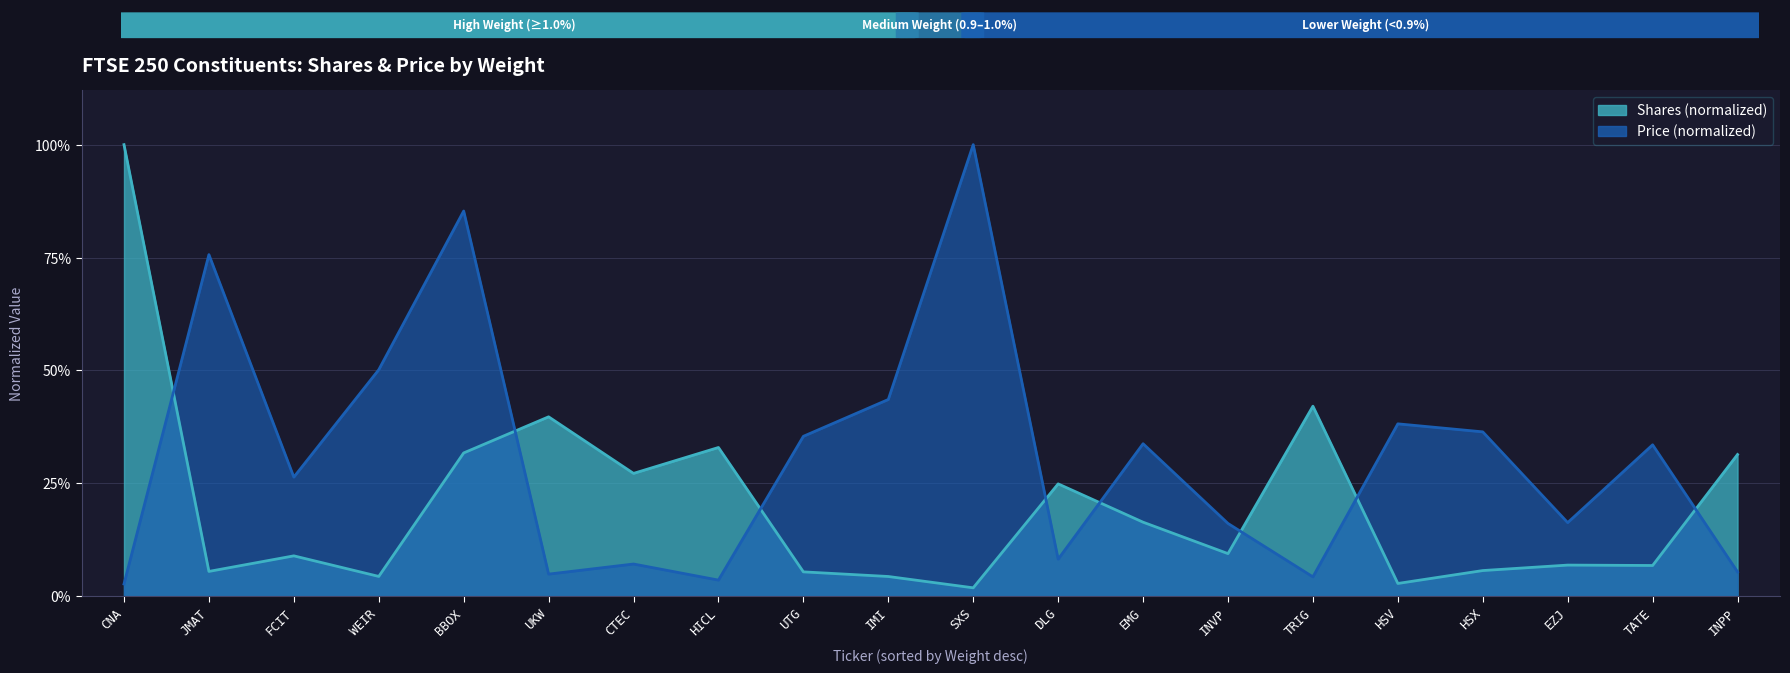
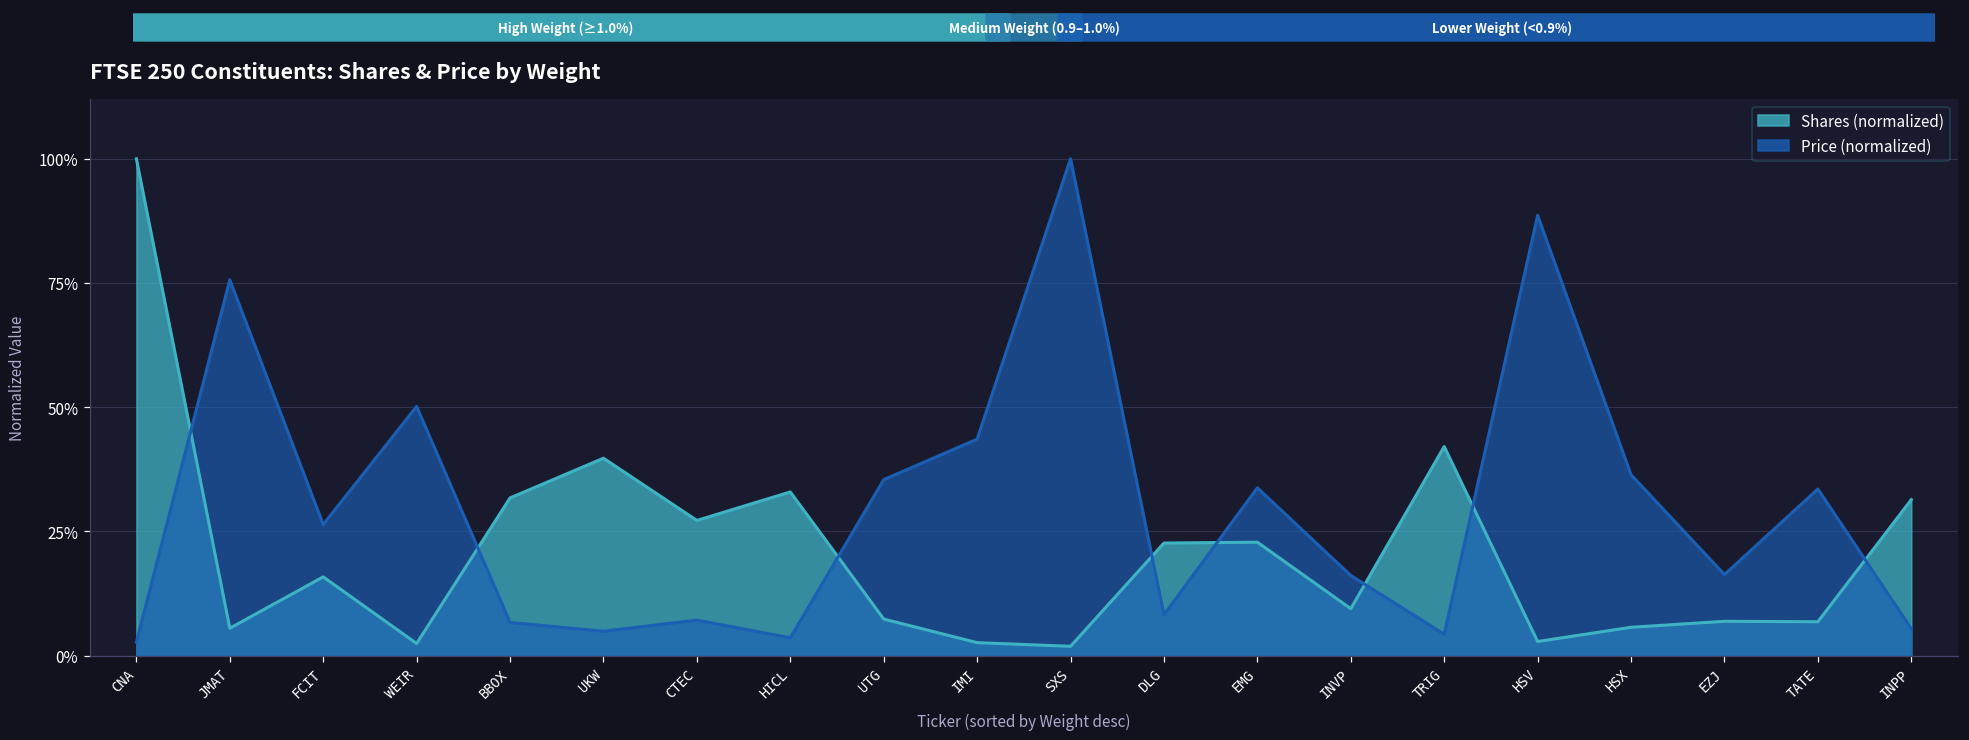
Shares (normalized), FCIT: 9% -> 16%
Shares (normalized), WEIR: 4% -> 2%
Price (normalized), BBOX: 85% -> 7%
Shares (normalized), UTG: 5% -> 7%
Shares (normalized), IMI: 4% -> 3%
Shares (normalized), DLG: 25% -> 23%
Shares (normalized), EMG: 16% -> 23%
Price (normalized), HSV: 38% -> 89%
